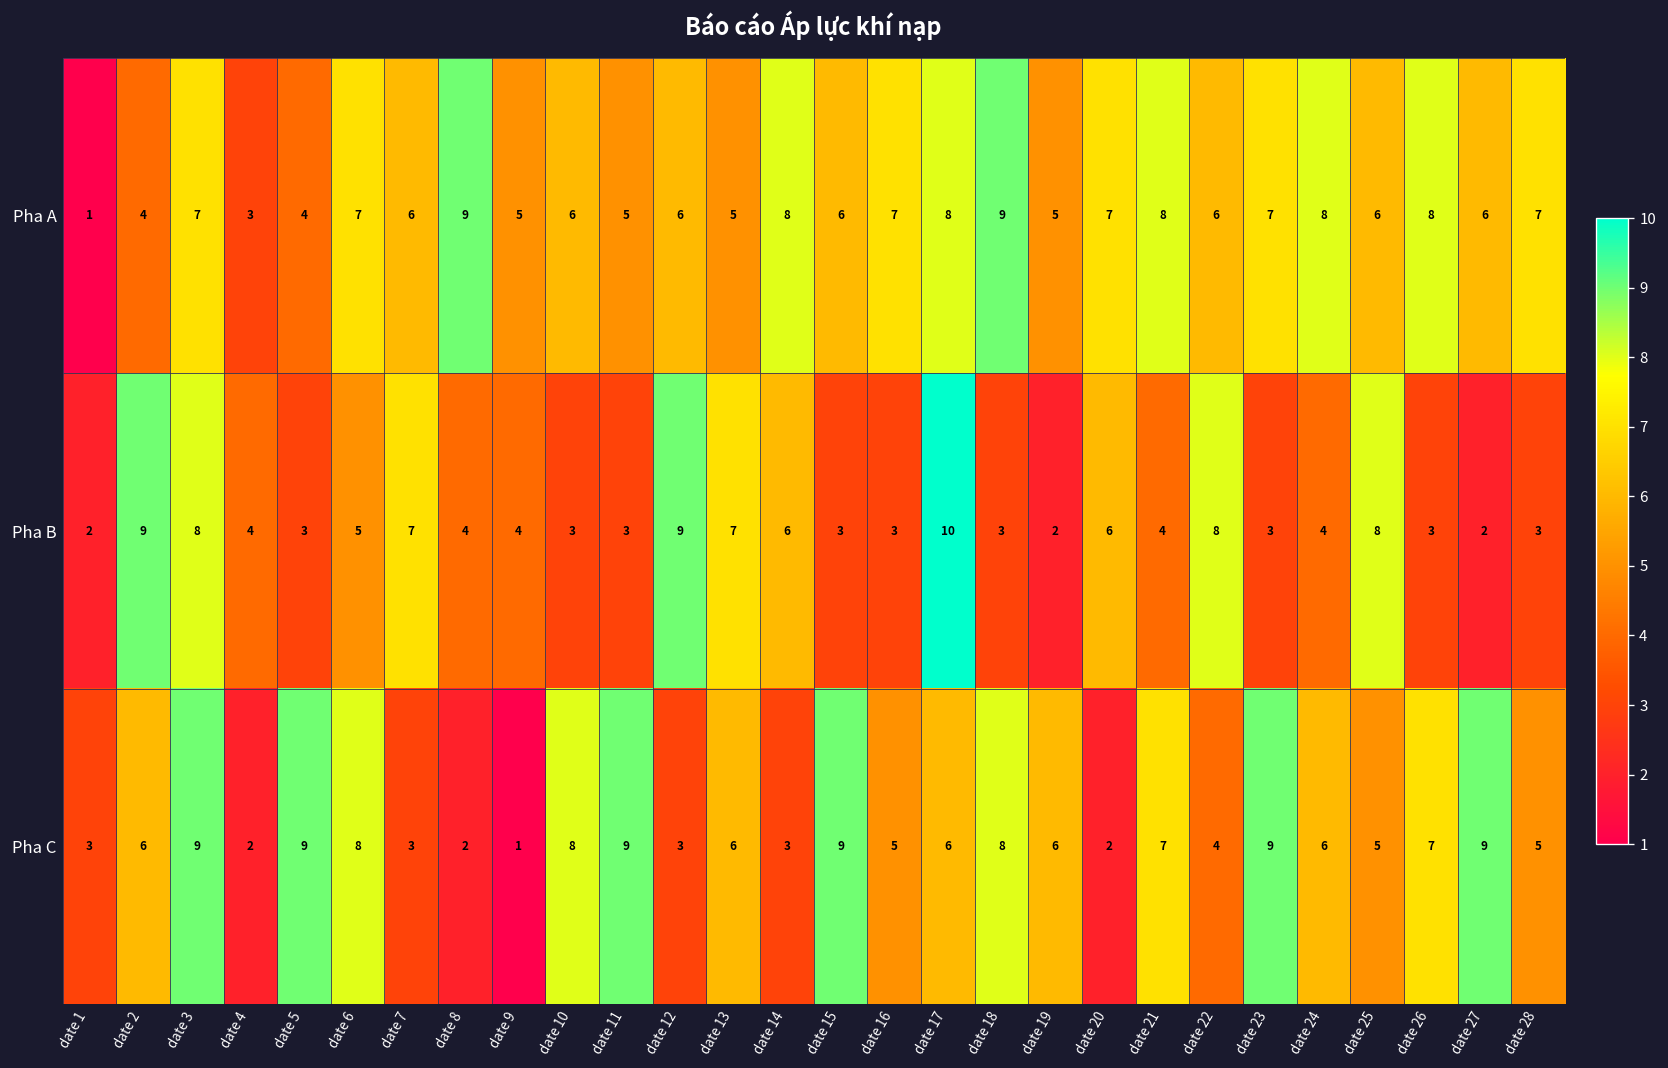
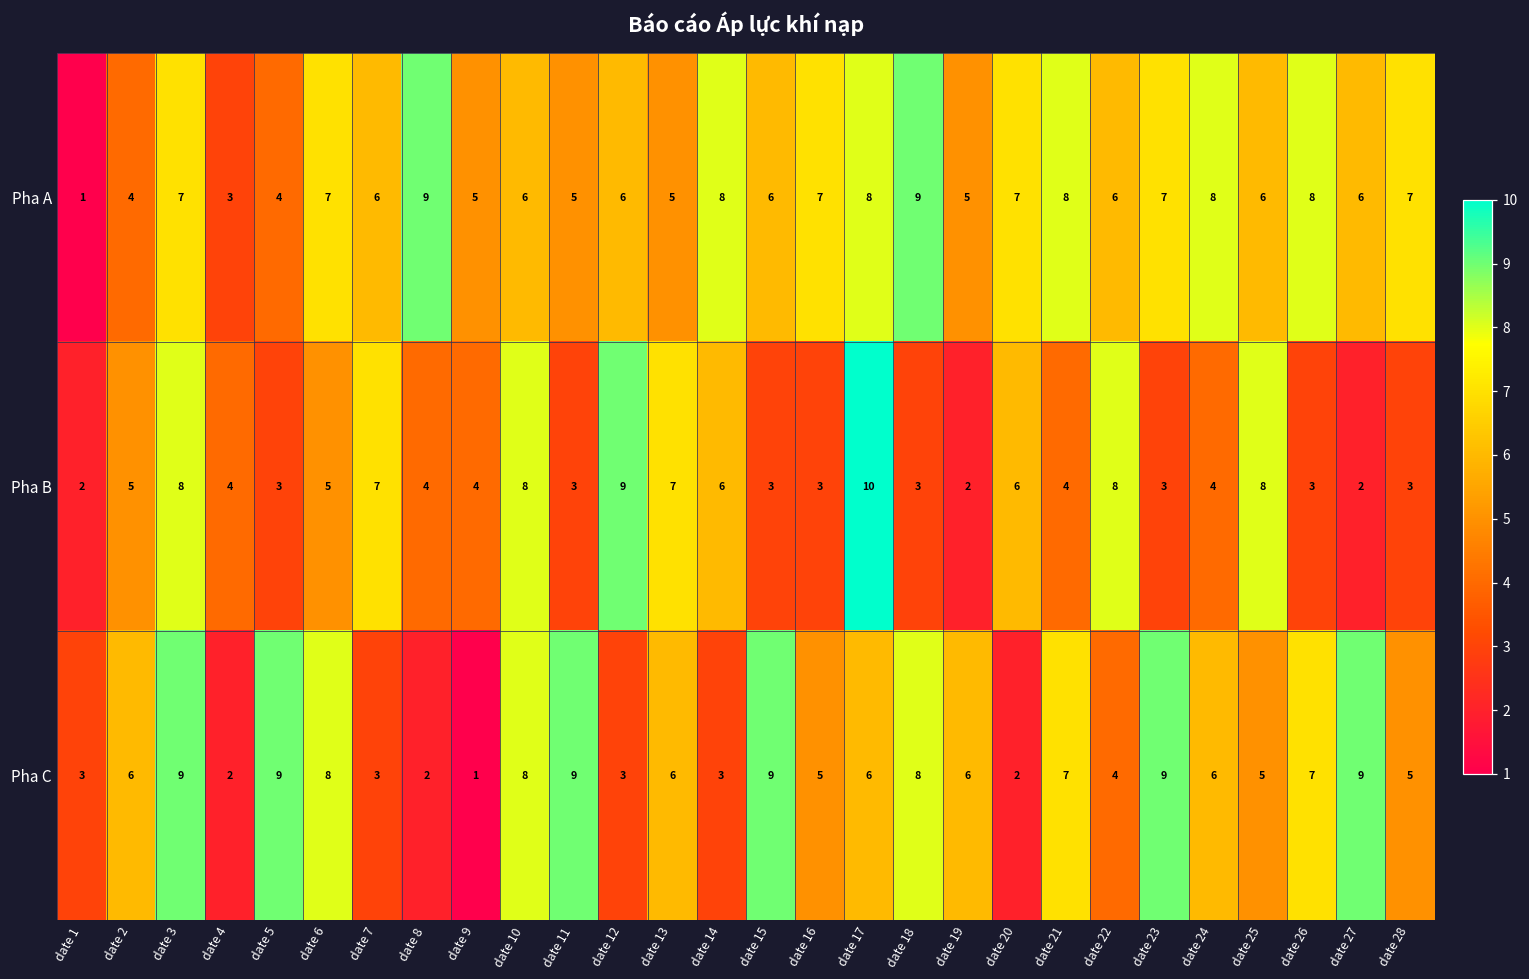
Pha B, date 2: 9 -> 5
Pha B, date 10: 3 -> 8
